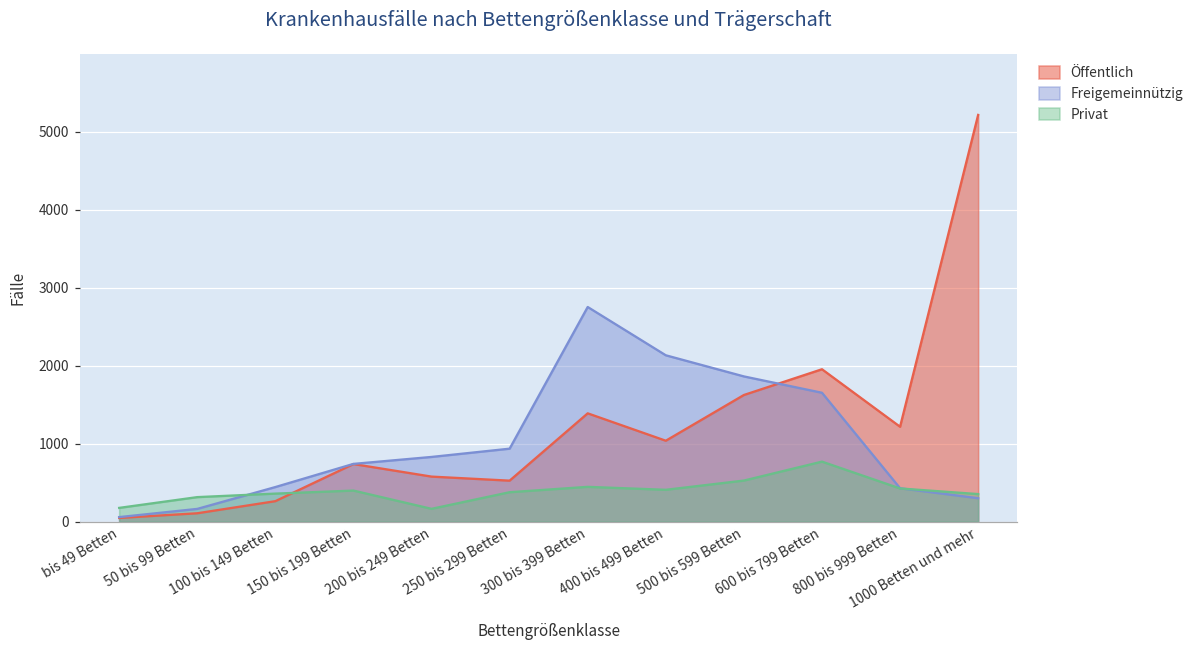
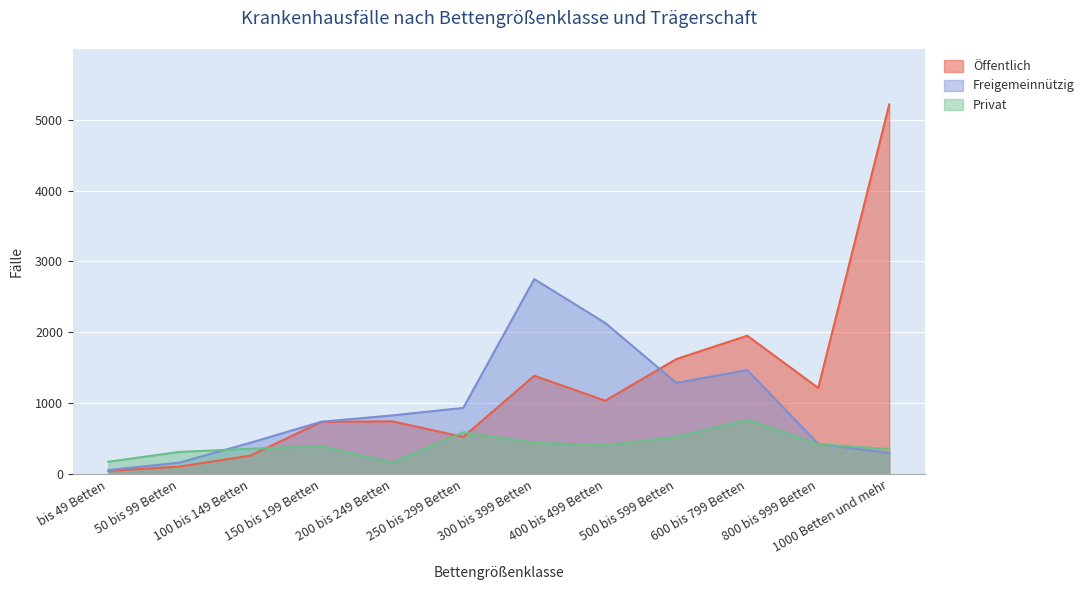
Öffentlich, 200 bis 249 Betten: 600 -> 700
Privat, 250 bis 299 Betten: 400 -> 600
Freigemeinnützig, 500 bis 599 Betten: 1900 -> 1300
Freigemeinnützig, 600 bis 799 Betten: 1700 -> 1500
